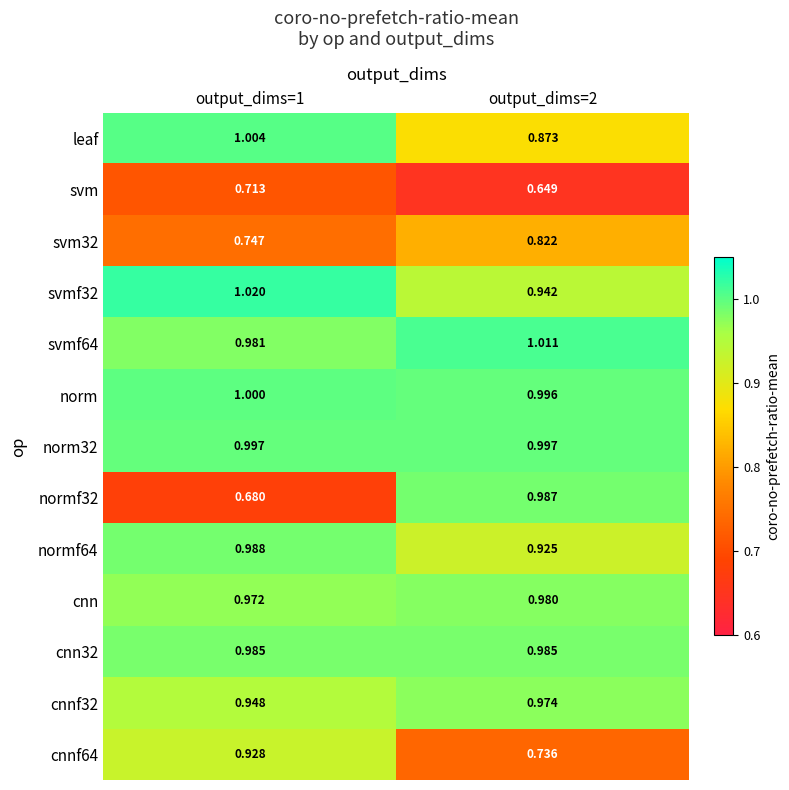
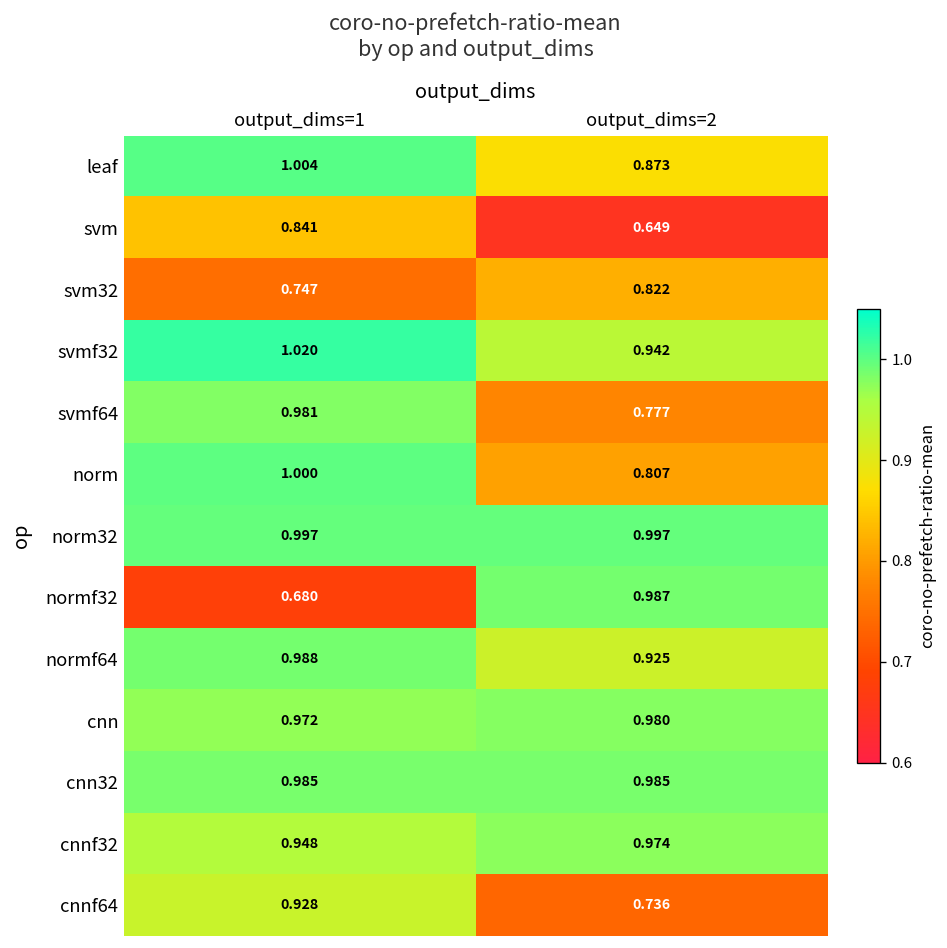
svm, output_dims=1: 0.713 -> 0.841
svmf64, output_dims=2: 1.011 -> 0.777
norm, output_dims=2: 0.996 -> 0.807
